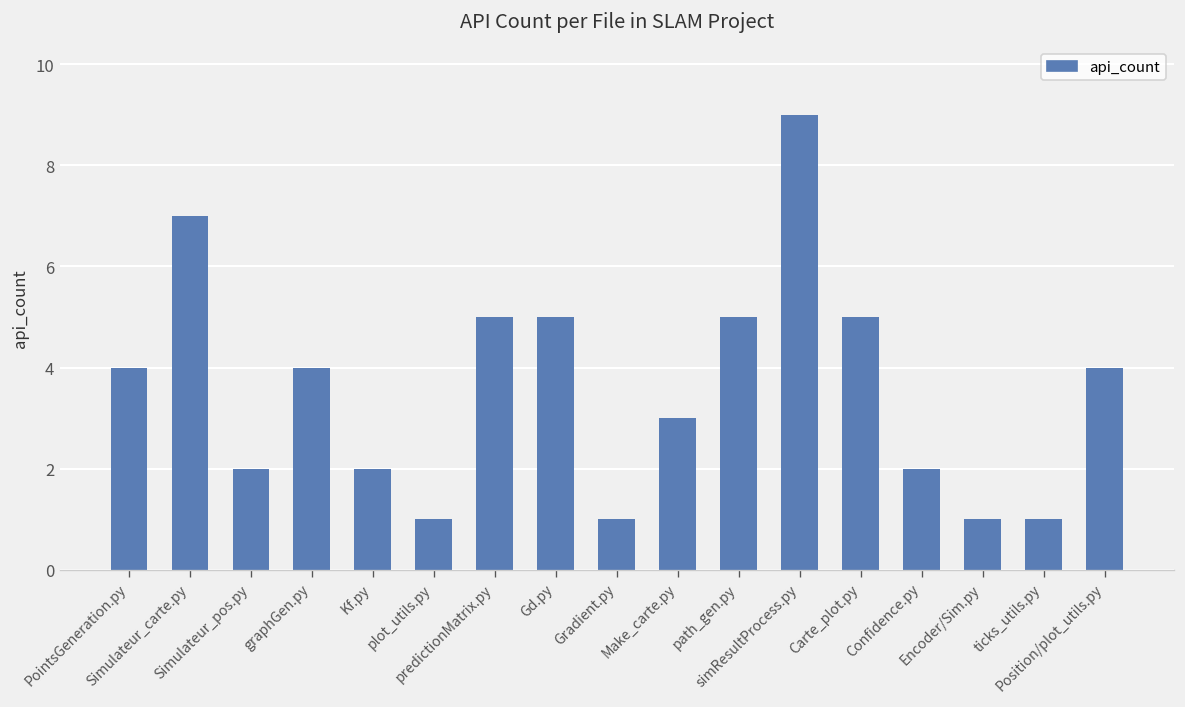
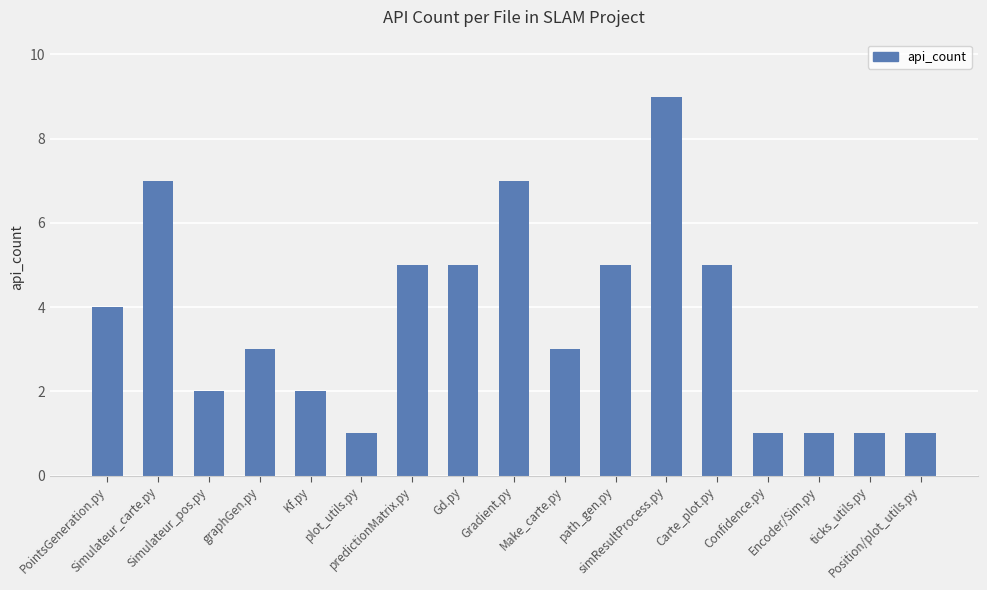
graphGen.py: 4 -> 3
Gradient.py: 1 -> 7
Confidence.py: 2 -> 1
Position/plot_utils.py: 4 -> 1
